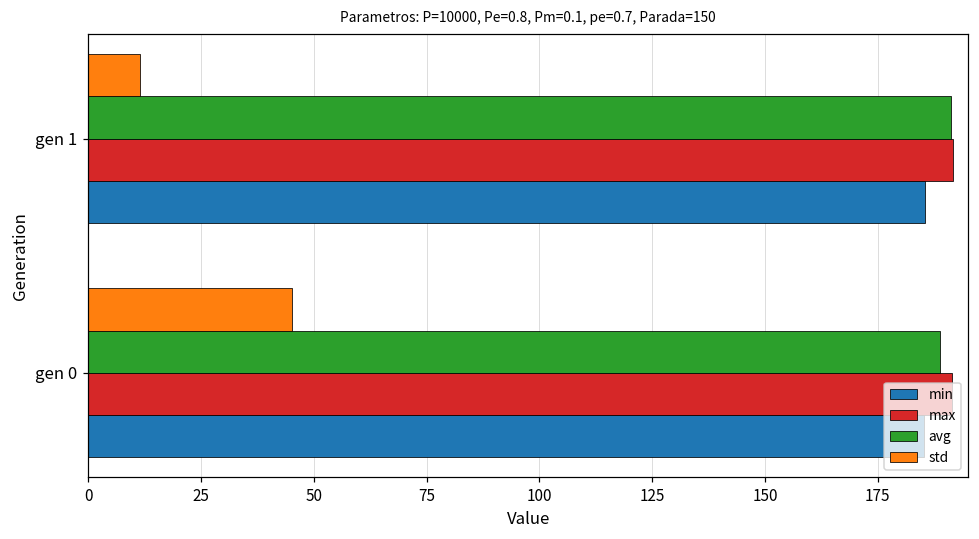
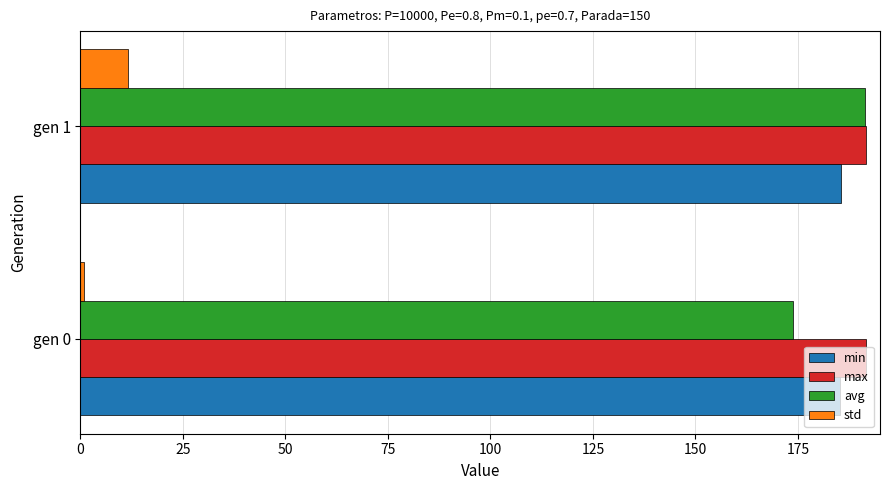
std, gen 0: 45 -> 1
avg, gen 0: 189 -> 174
